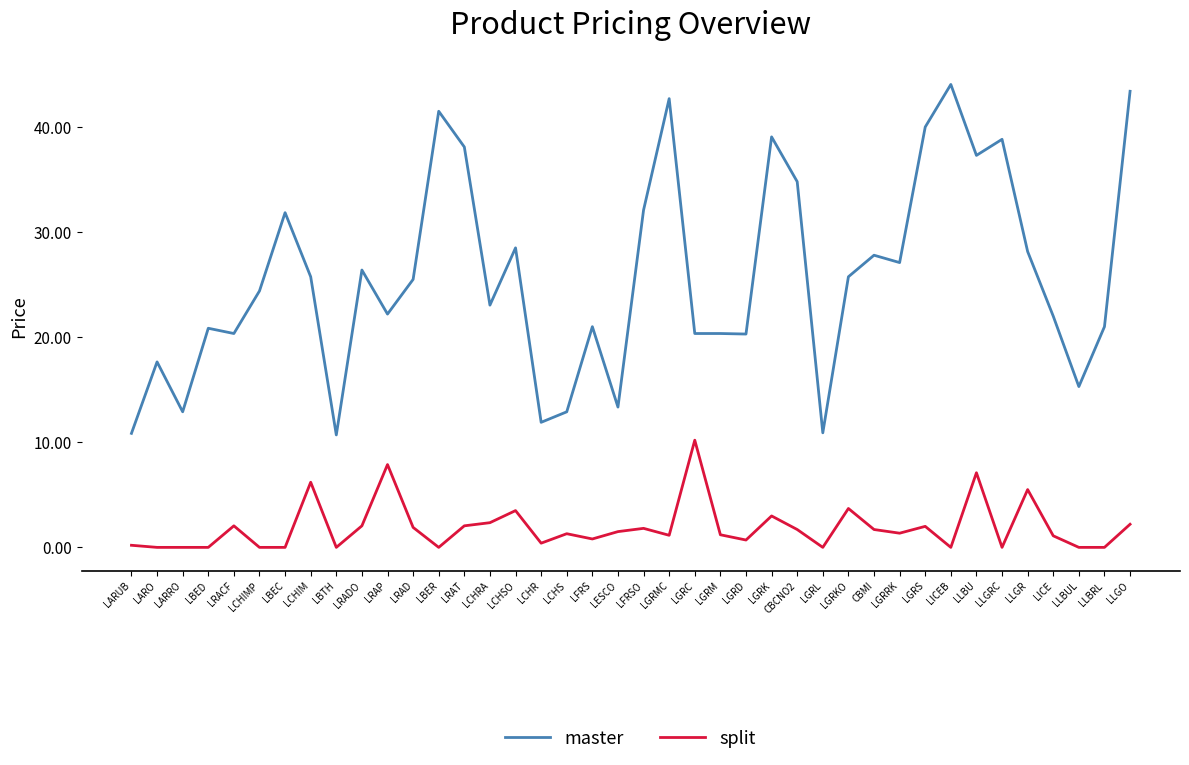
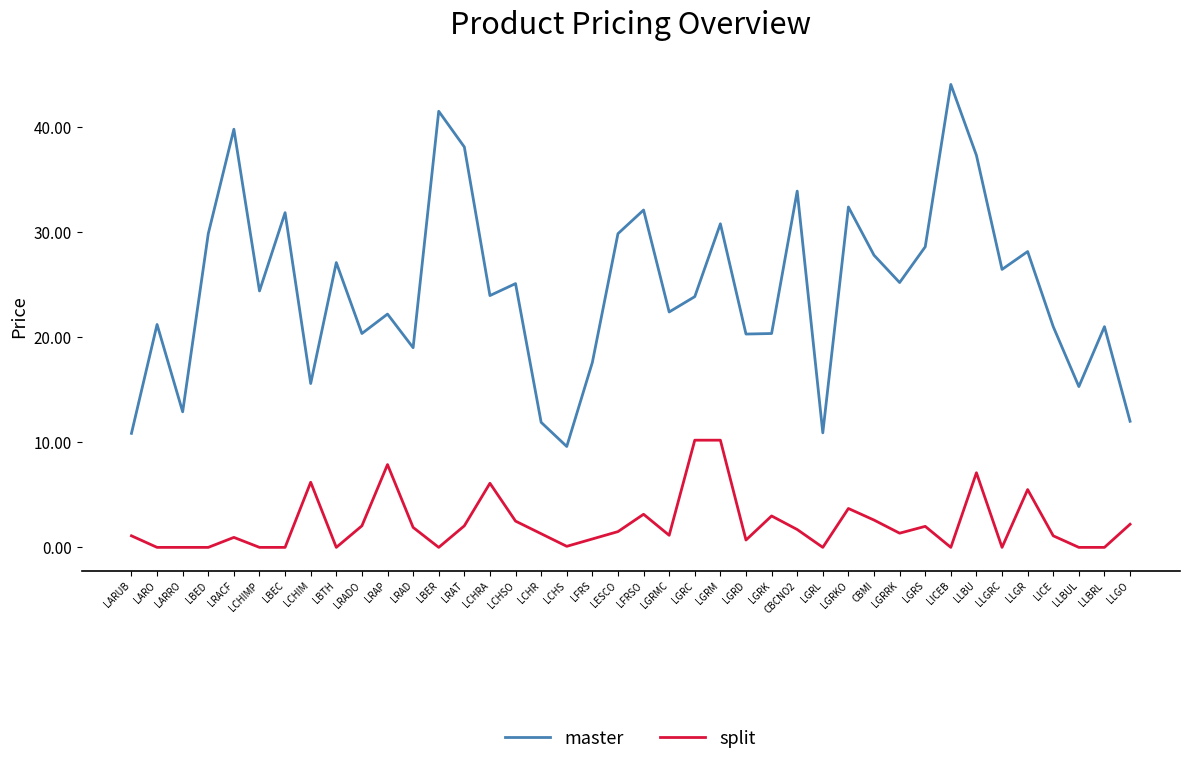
split, LARUB: 0.2 -> 1.1
master, LARO: 17.7 -> 21.2
master, LBED: 20.9 -> 29.9
master, LRACF: 20.4 -> 39.8
split, LRACF: 2.1 -> 1.0
master, LCHIM: 25.8 -> 15.6
master, LBTH: 10.7 -> 27.1
master, LRADO: 26.4 -> 20.4
master, LRAD: 25.5 -> 19.0
master, LCHRA: 23.1 -> 24.0
split, LCHRA: 2.4 -> 6.1
master, LCHSO: 28.5 -> 25.1
split, LCHSO: 3.5 -> 2.5
split, LCHR: 0.4 -> 1.3
master, LCHS: 12.9 -> 9.6
split, LCHS: 1.3 -> 0.1
master, LFRS: 21.0 -> 17.6
master, LESCO: 13.4 -> 29.9
split, LFRSO: 1.8 -> 3.2
master, LGRMC: 42.7 -> 22.4
master, LGRC: 20.4 -> 23.9
master, LGRM: 20.4 -> 30.8
split, LGRM: 1.2 -> 10.2
master, LGRK: 39.1 -> 20.4
master, CBCNO2: 34.8 -> 33.9
master, LGRKO: 25.8 -> 32.4
split, CBMI: 1.7 -> 2.6
master, LGRRK: 27.1 -> 25.2
master, LGRS: 40.0 -> 28.6
master, LLGRC: 38.8 -> 26.5
master, LICE: 22 -> 21
master, LLGO: 43.4 -> 12.0
